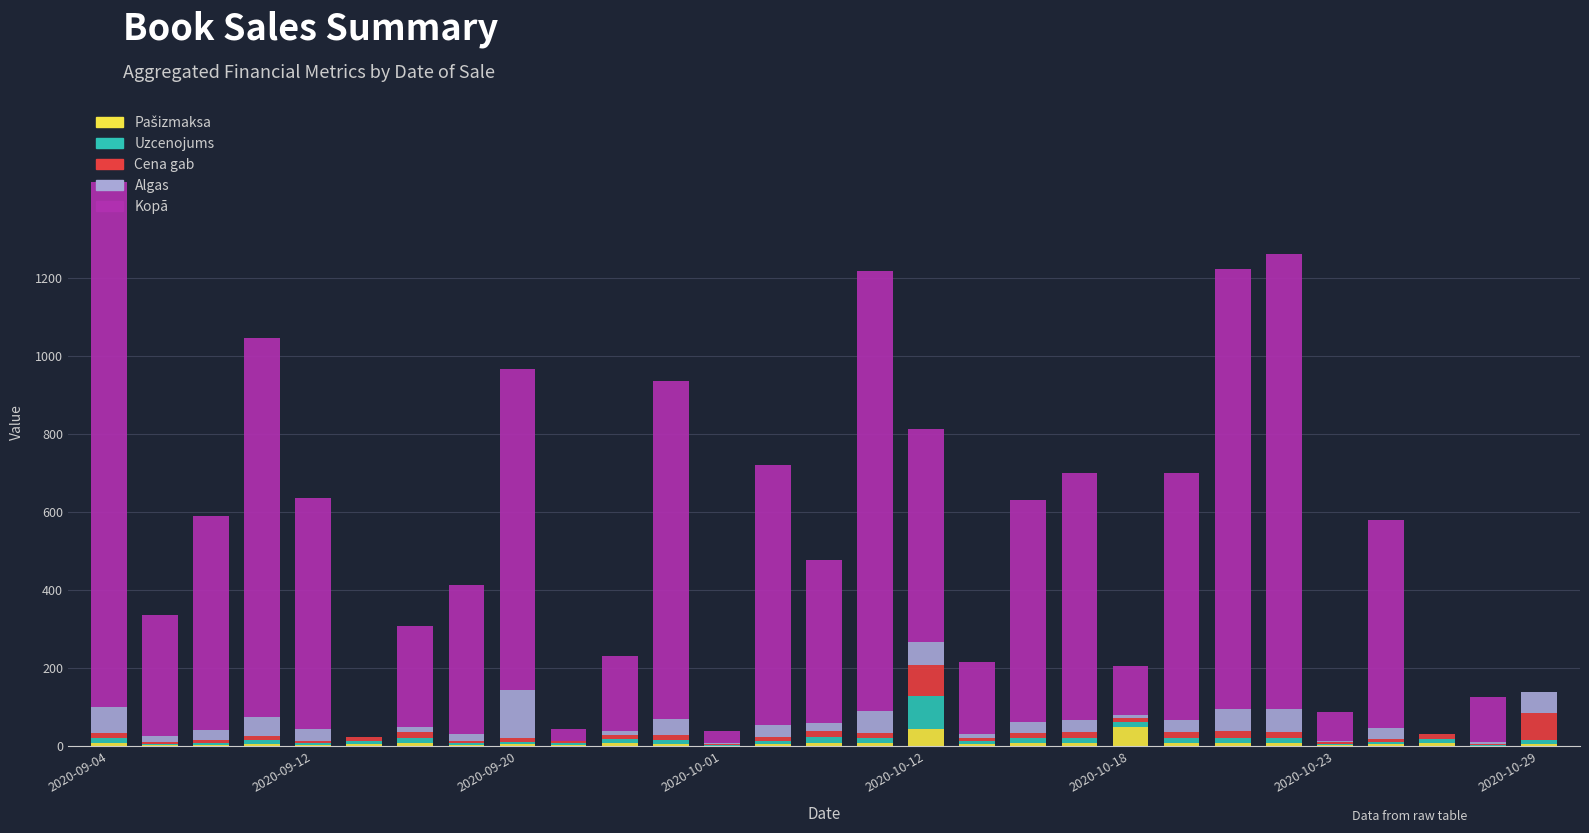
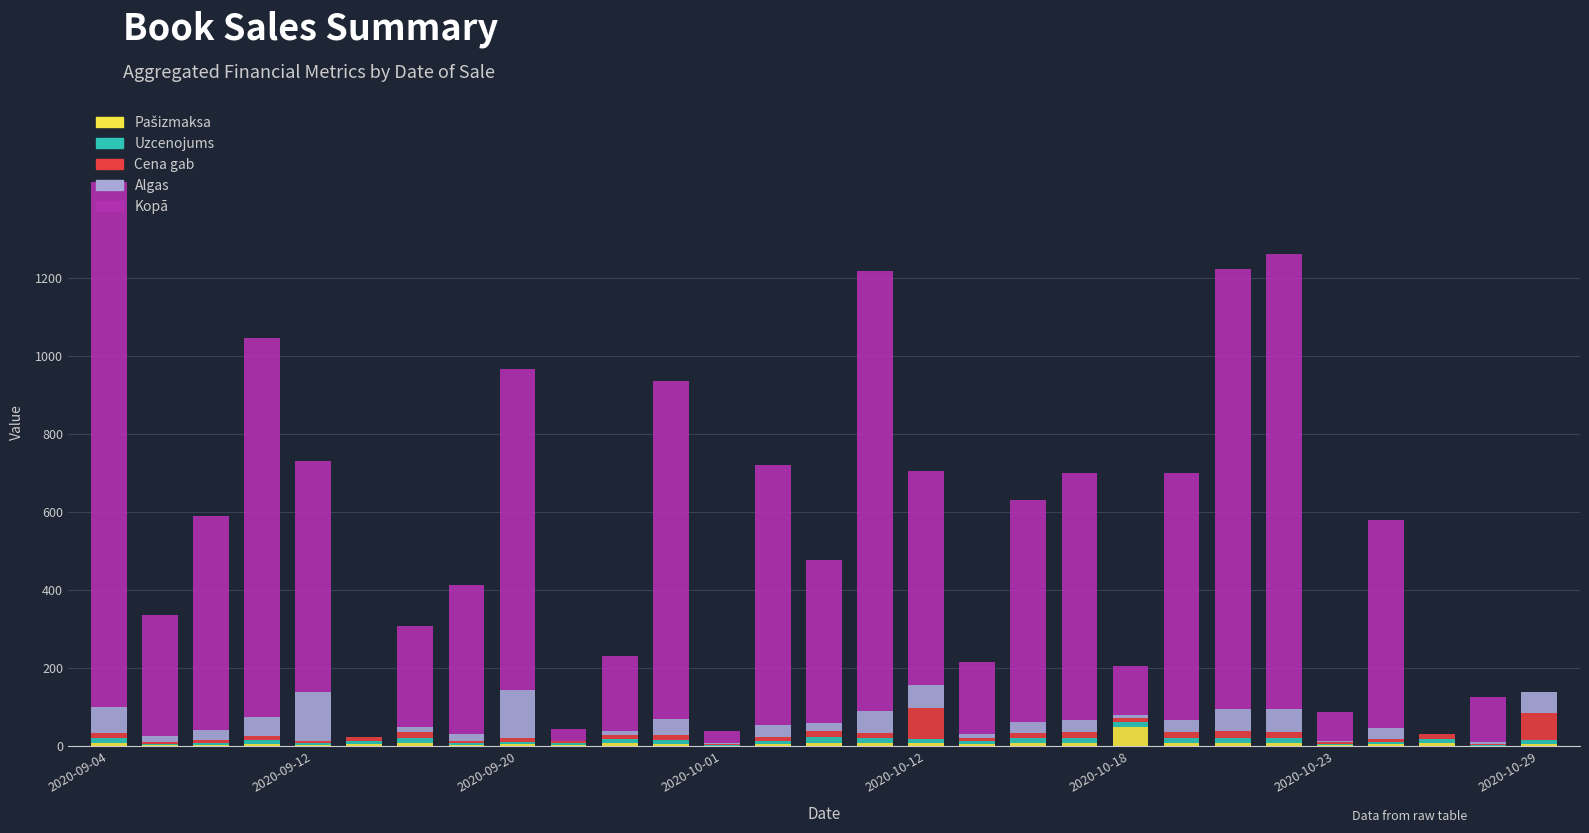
Algas, 2020-09-12: 30 -> 120
Pašizmaksa, 2020-10-12: 50 -> 10
Uzcenojums, 2020-10-12: 80 -> 10
